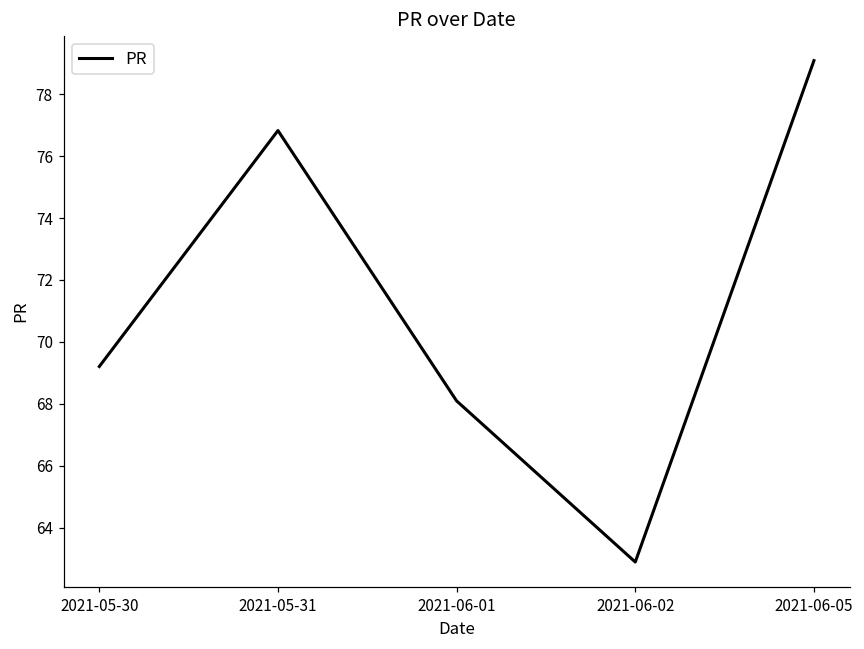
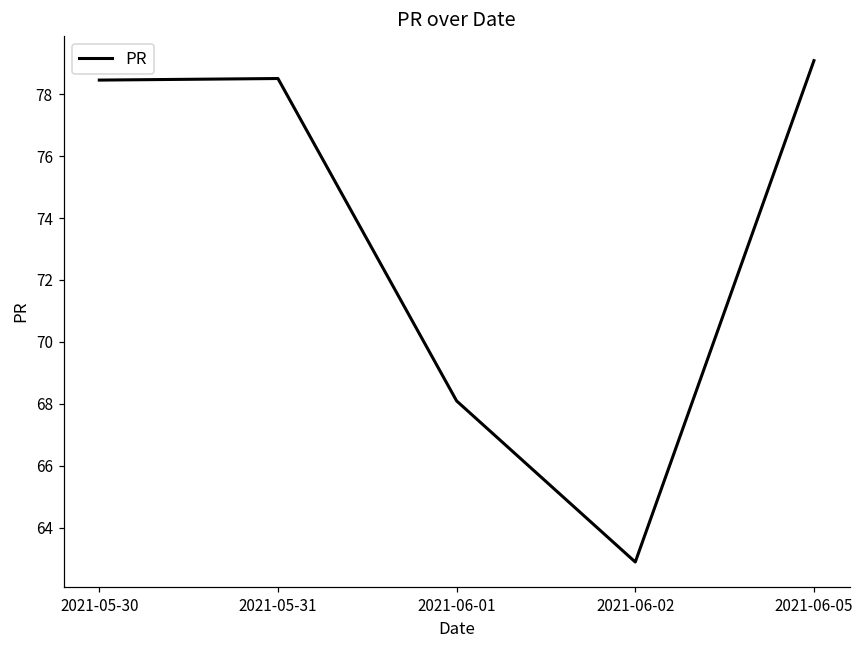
2021-05-30: 69.2 -> 78.5
2021-05-31: 76.8 -> 78.5
